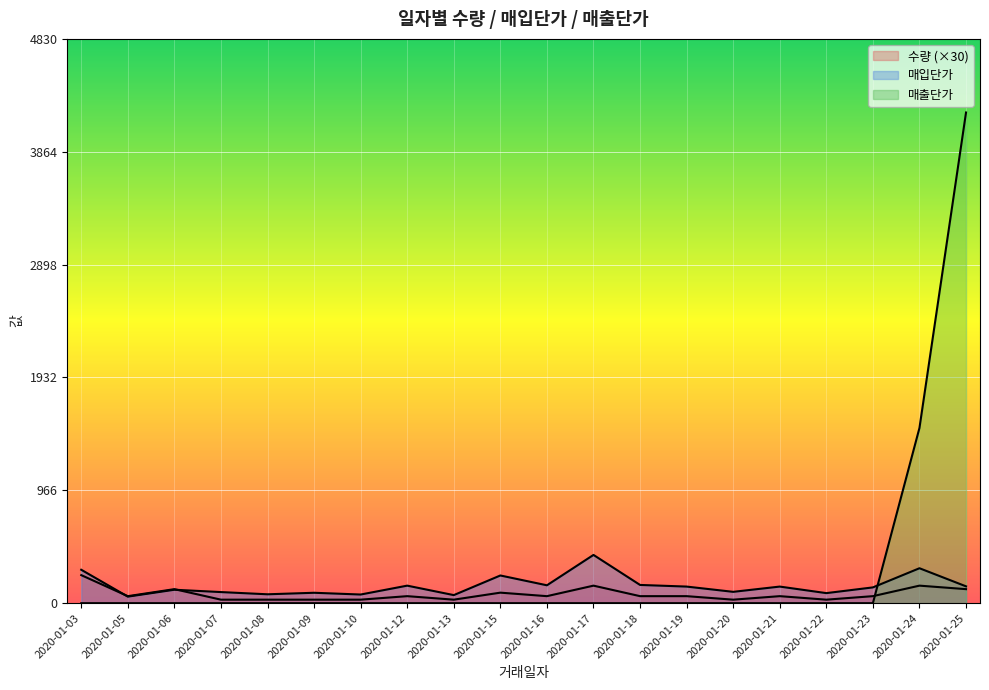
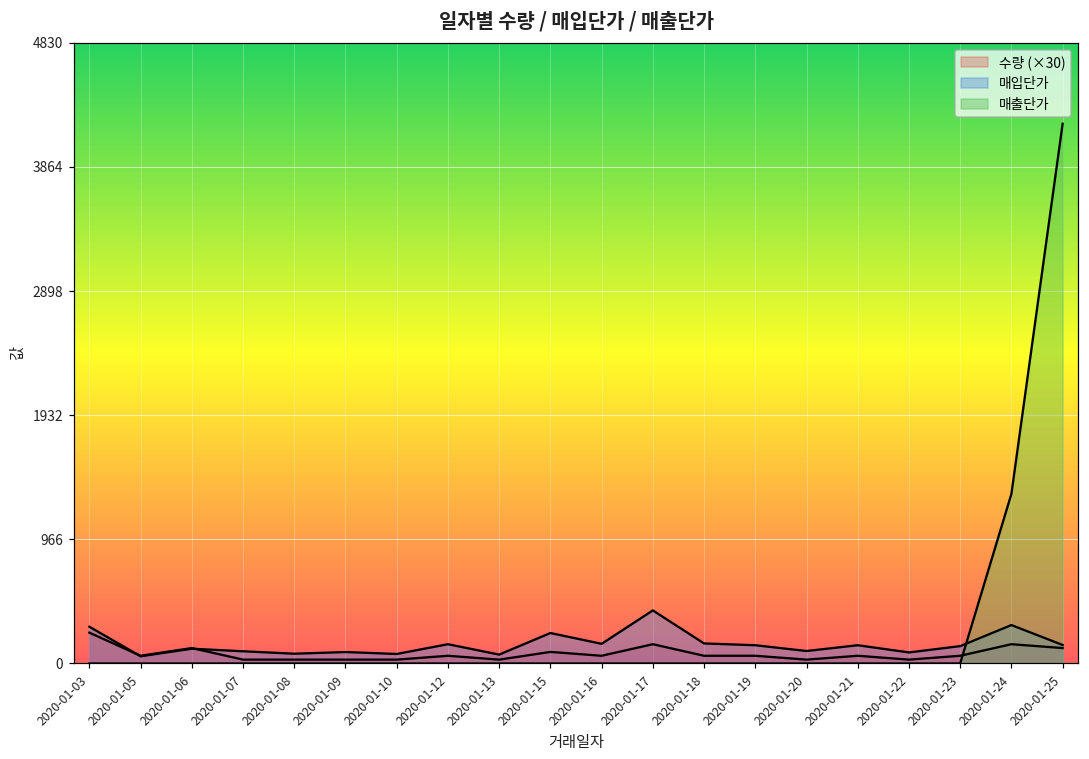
매출단가, 2020-01-24: 1500 -> 1320
